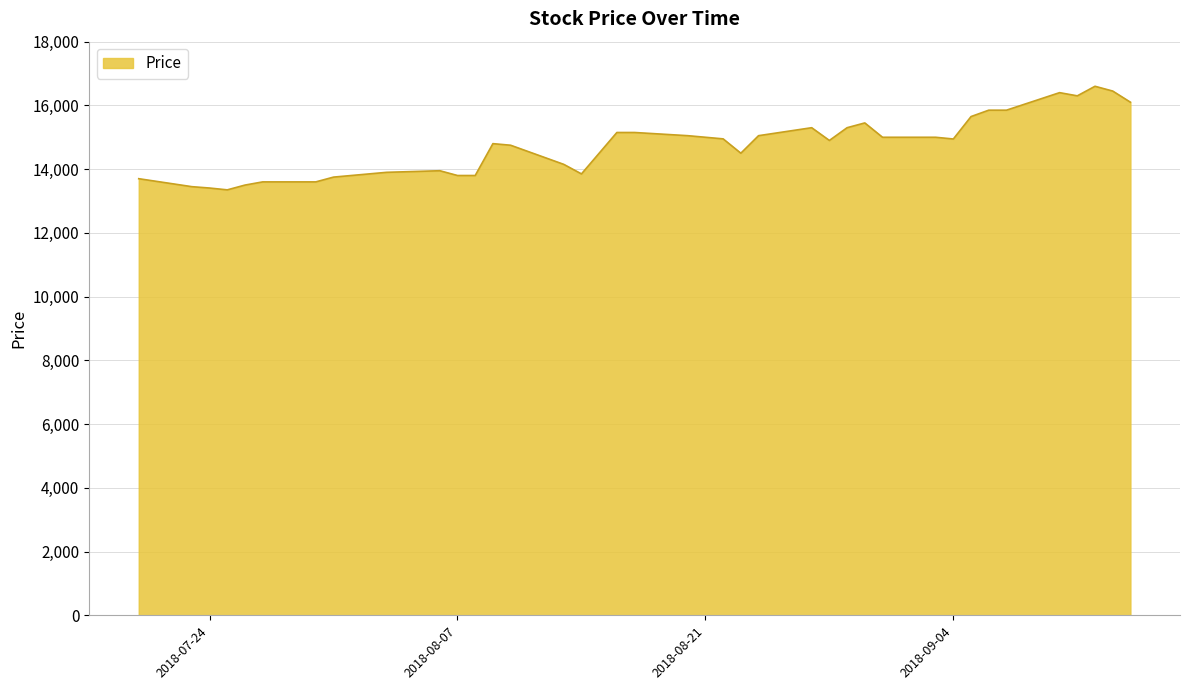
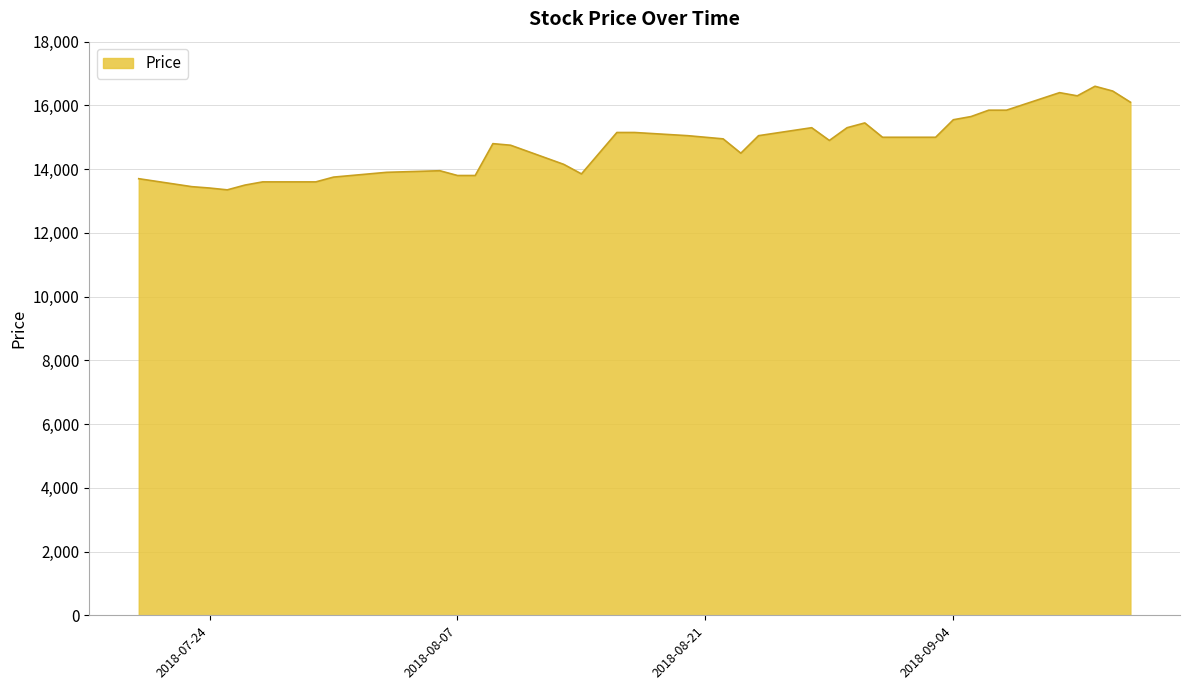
2018-09-04: 14,900 -> 15,600
